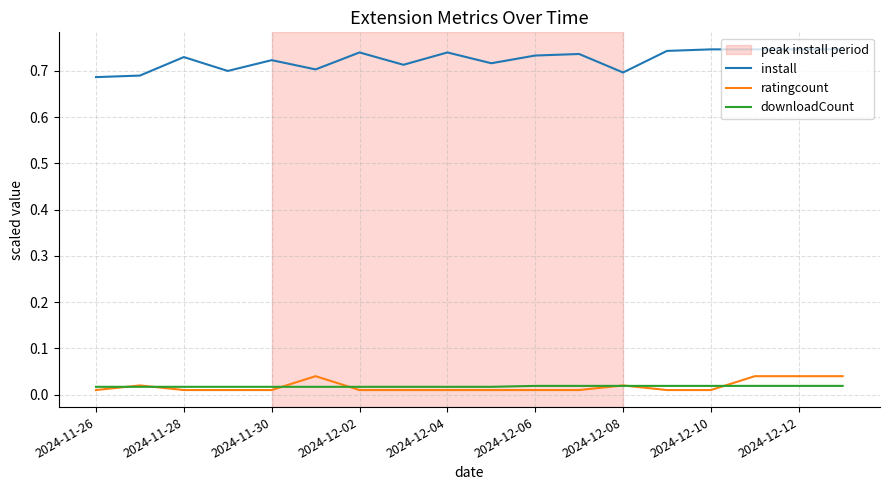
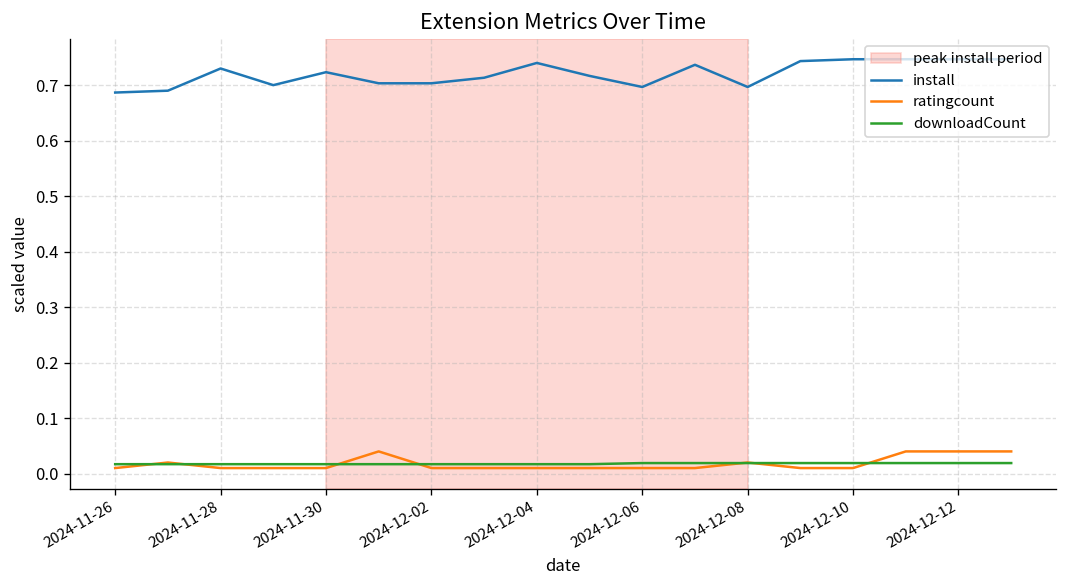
install, 2024-12-02: 0.74 -> 0.70
install, 2024-12-06: 0.73 -> 0.70
